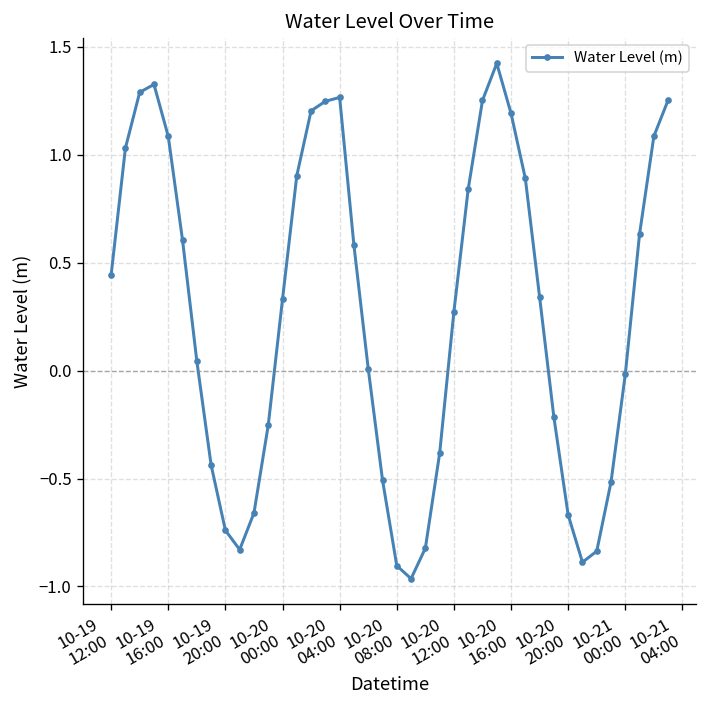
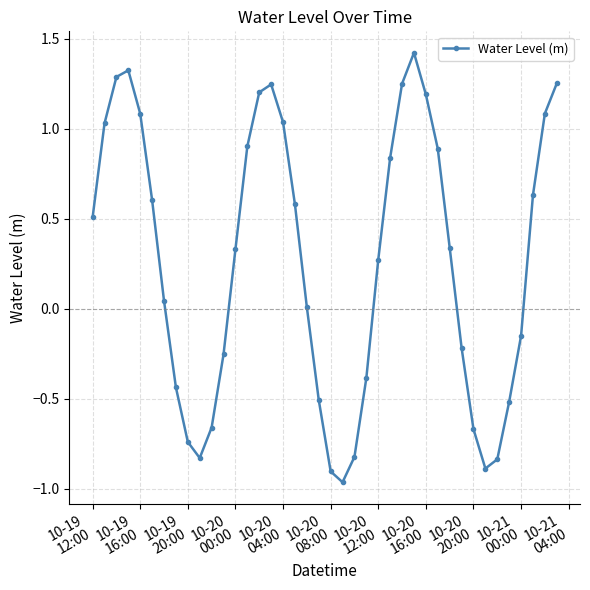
10-19 12:00: 0.44 -> 0.51
10-20 04:00: 1.27 -> 1.04
10-21 00:00: -0.02 -> -0.15
